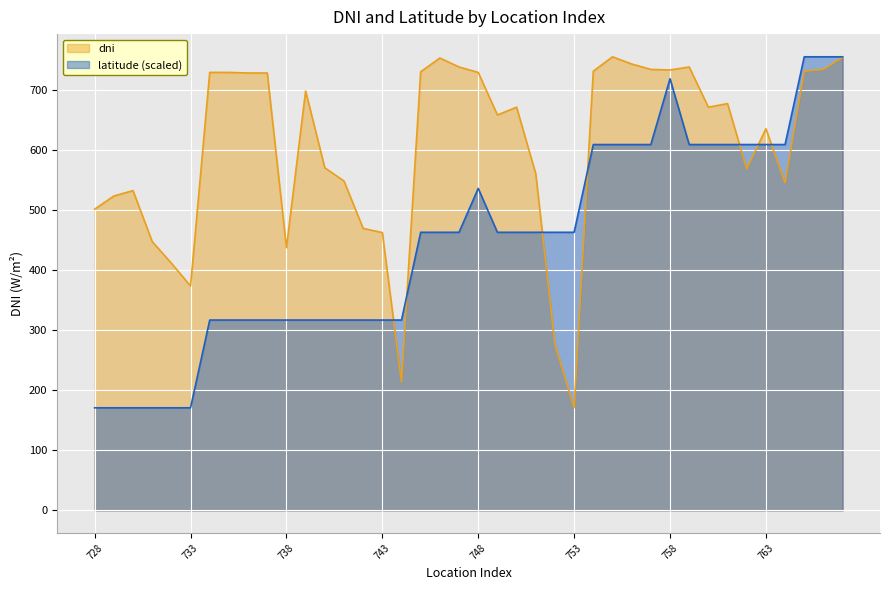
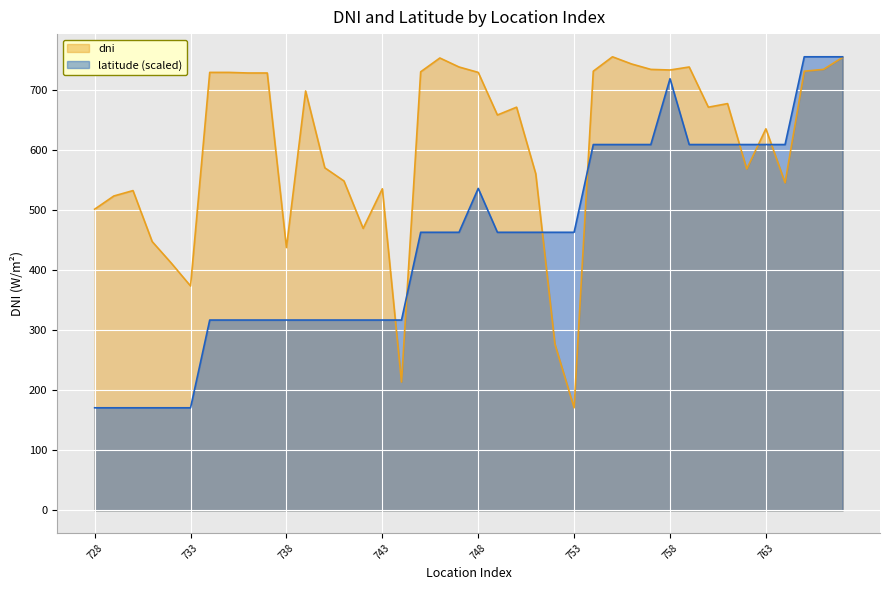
dni, 743: 460 -> 540
